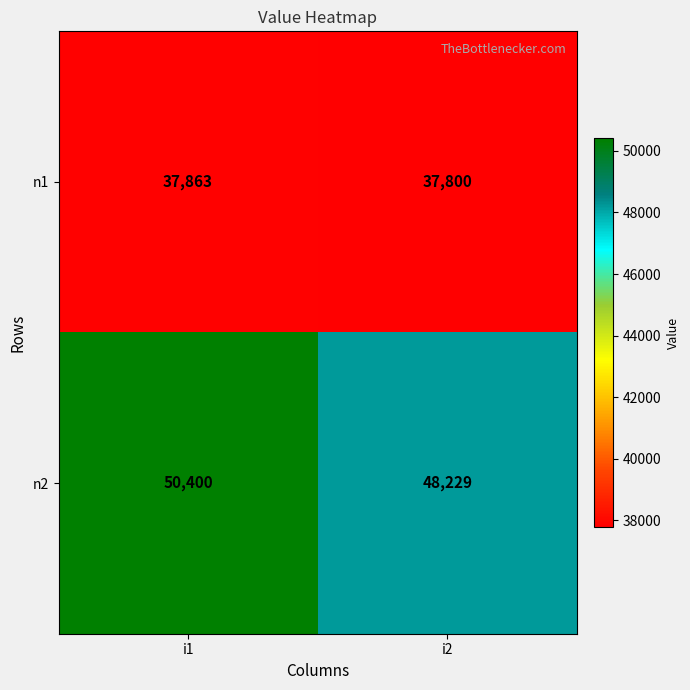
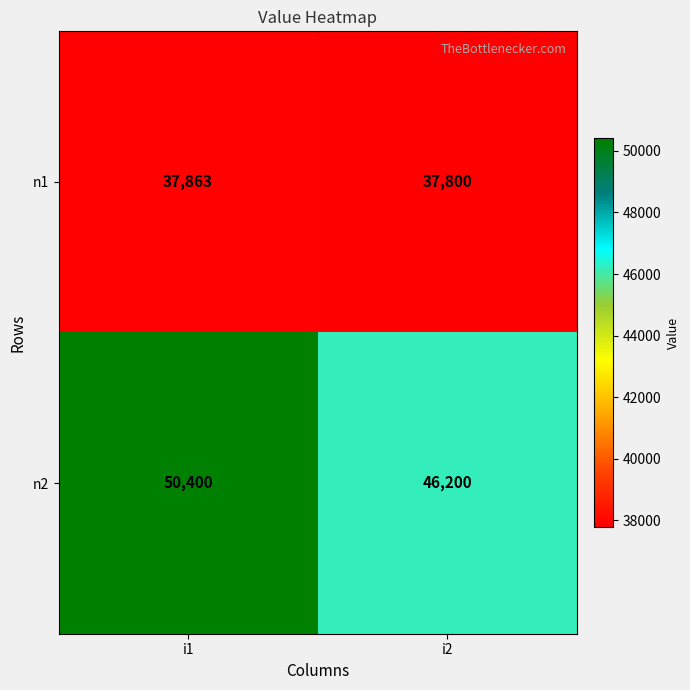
n2, i2: 48,229 -> 46,200
